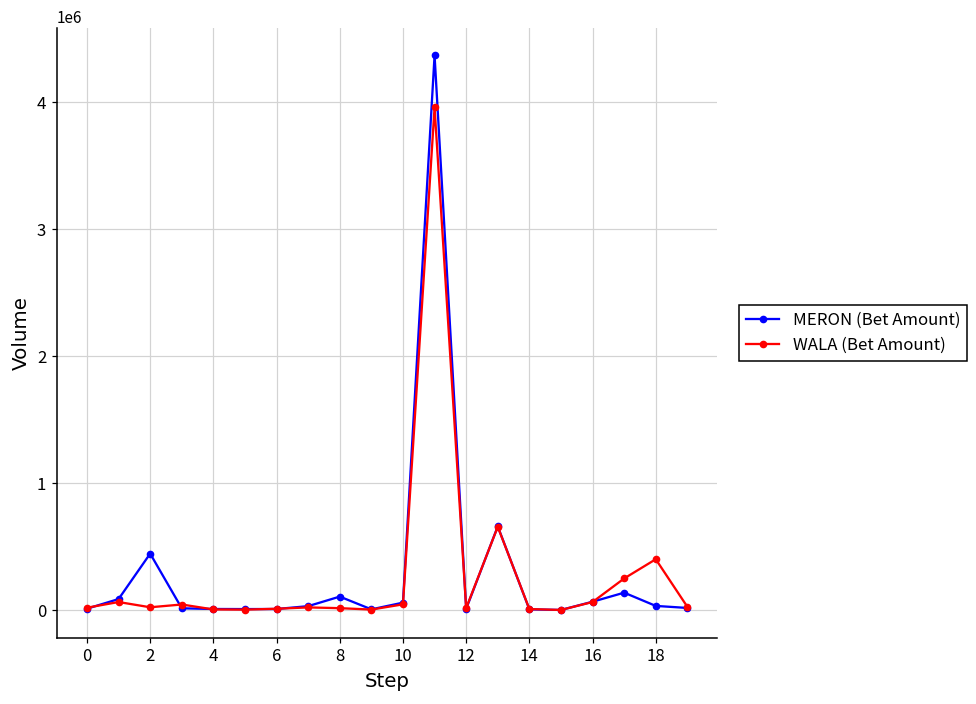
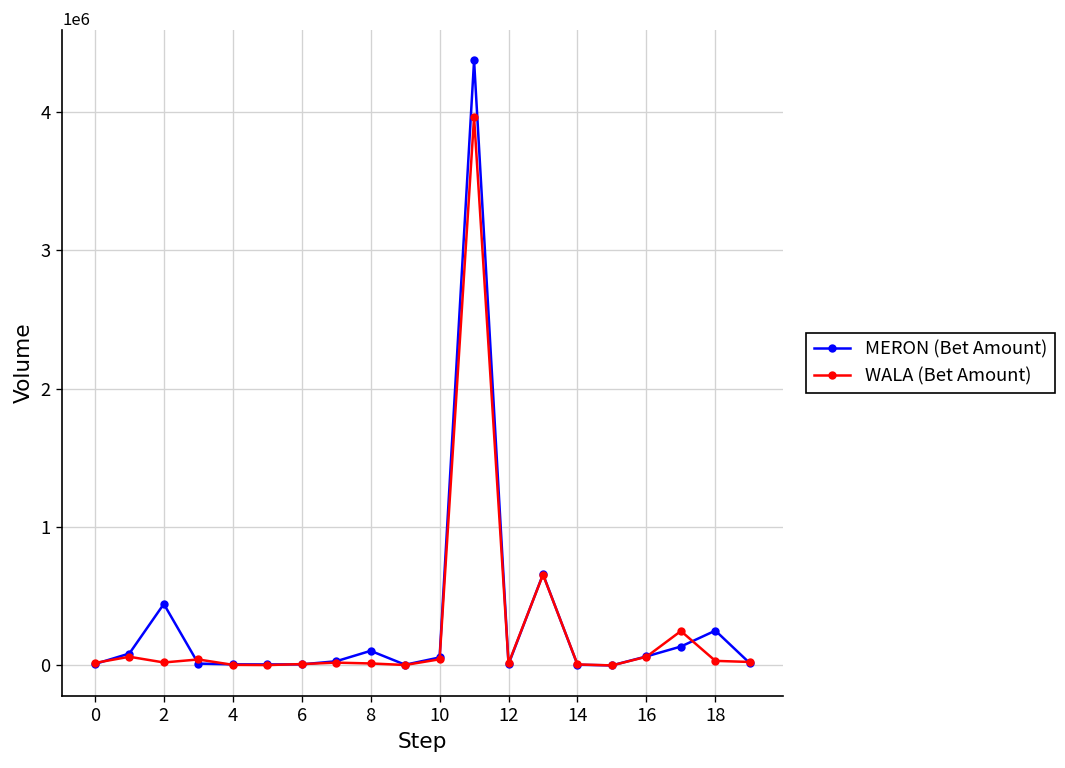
MERON (Bet Amount), 18: 30000 -> 250000
WALA (Bet Amount), 18: 400000 -> 30000
